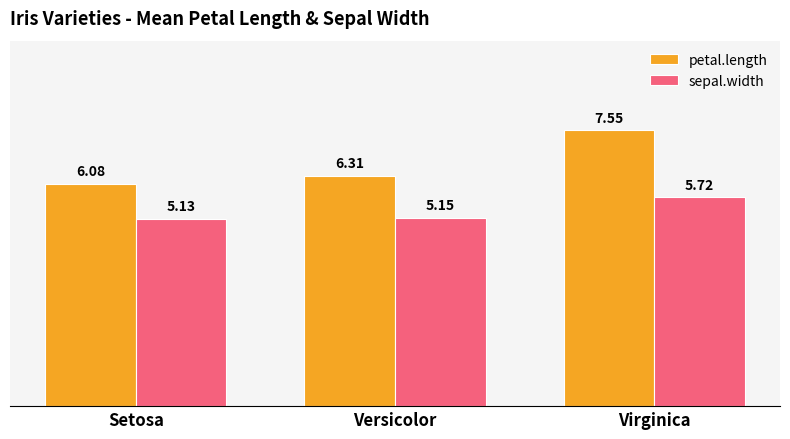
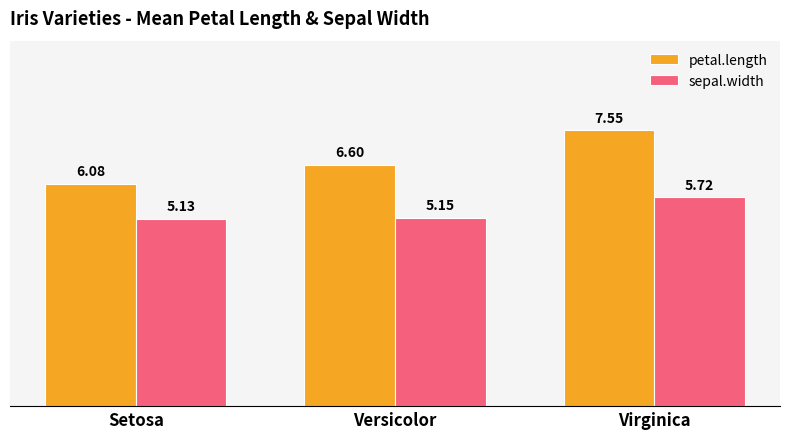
petal.length, Versicolor: 6.31 -> 6.60
